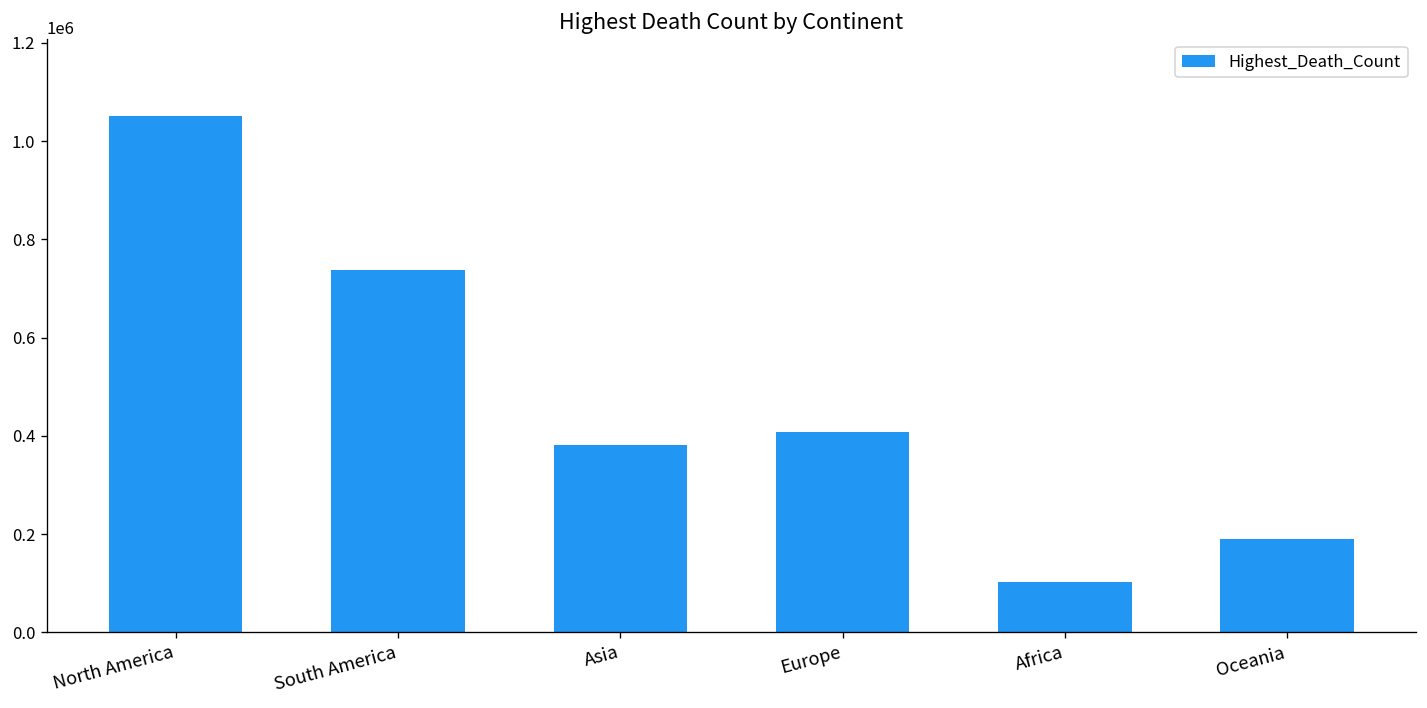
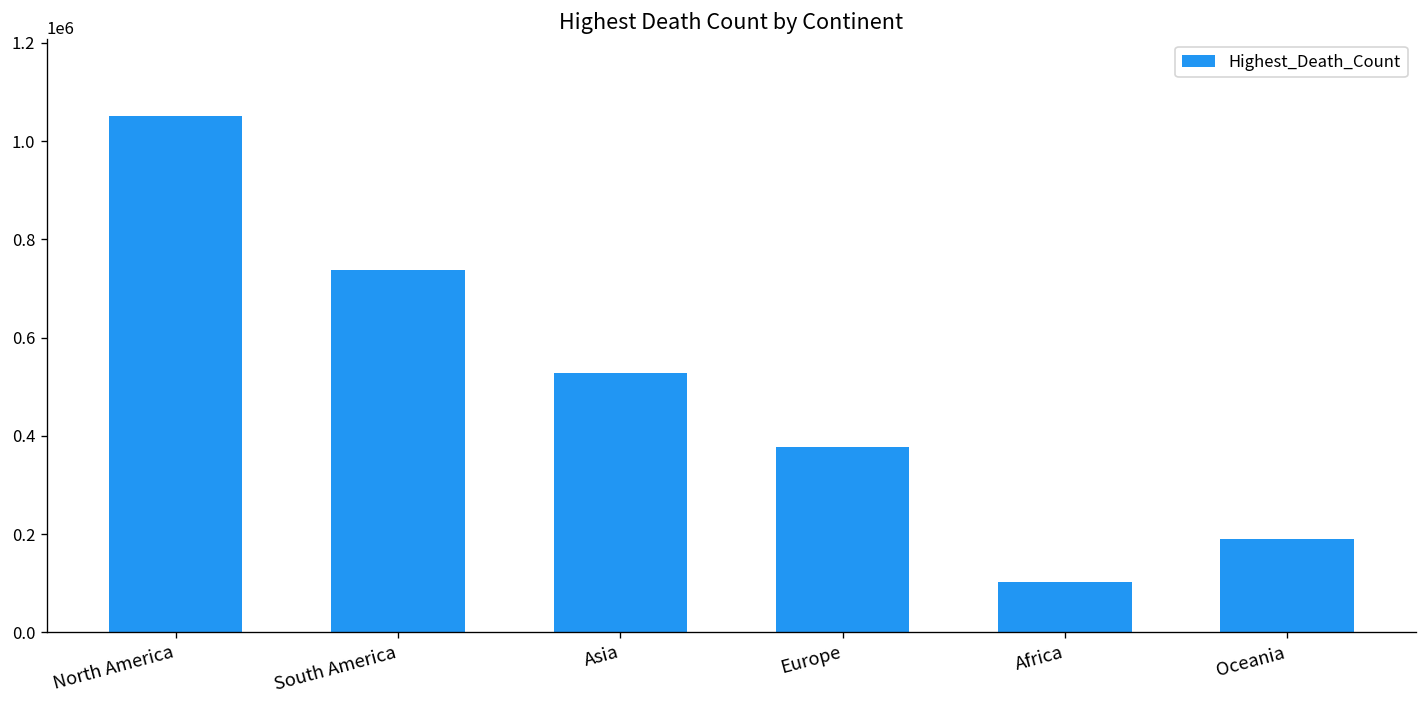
Asia: 380000 -> 530000
Europe: 410000 -> 380000
